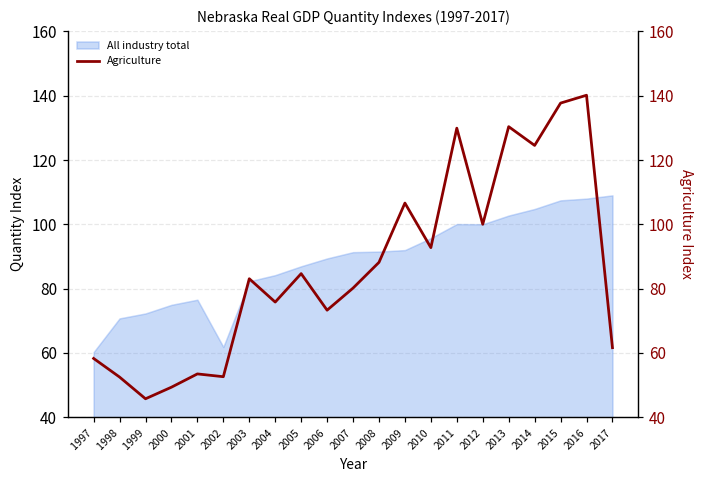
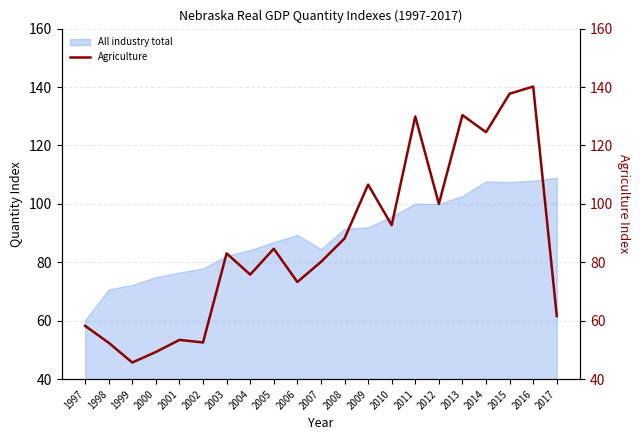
All industry total, 2002: 62 -> 78
All industry total, 2007: 91 -> 85
All industry total, 2014: 105 -> 108
